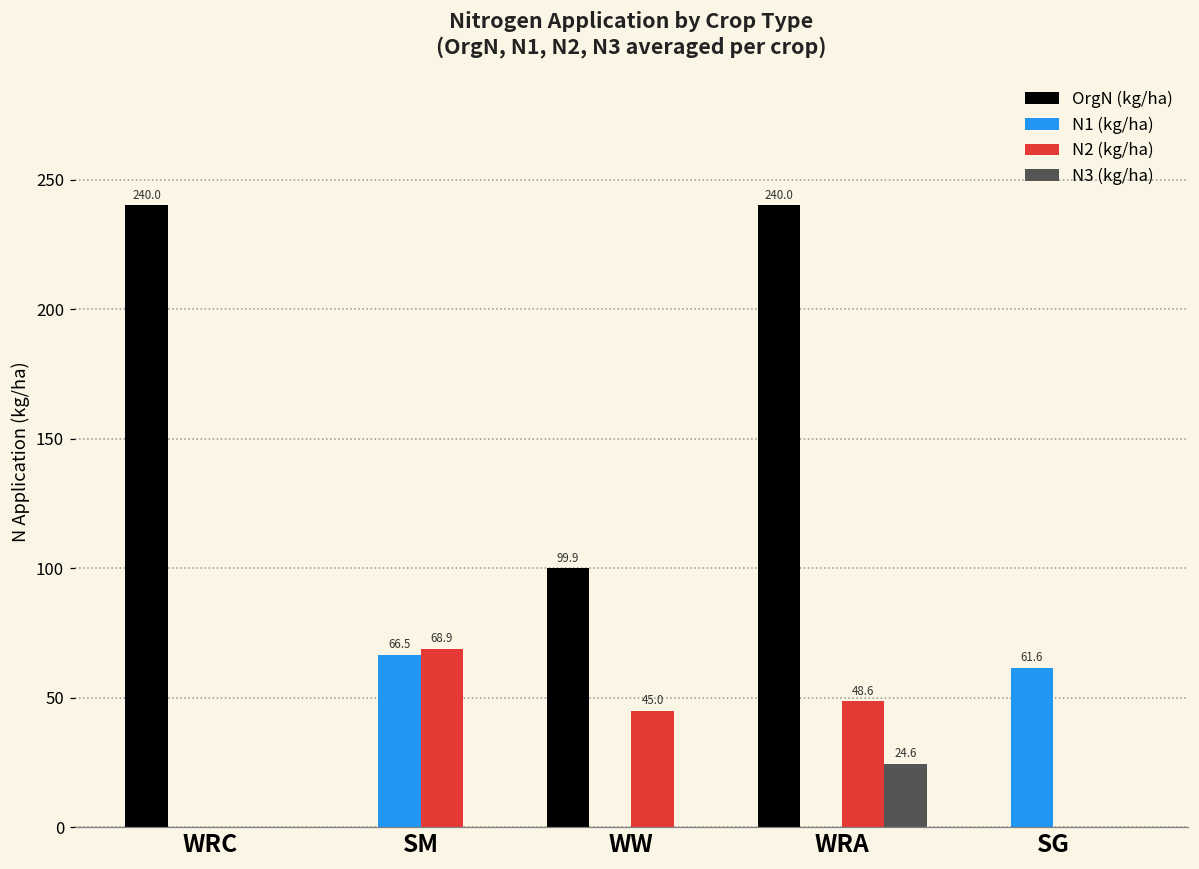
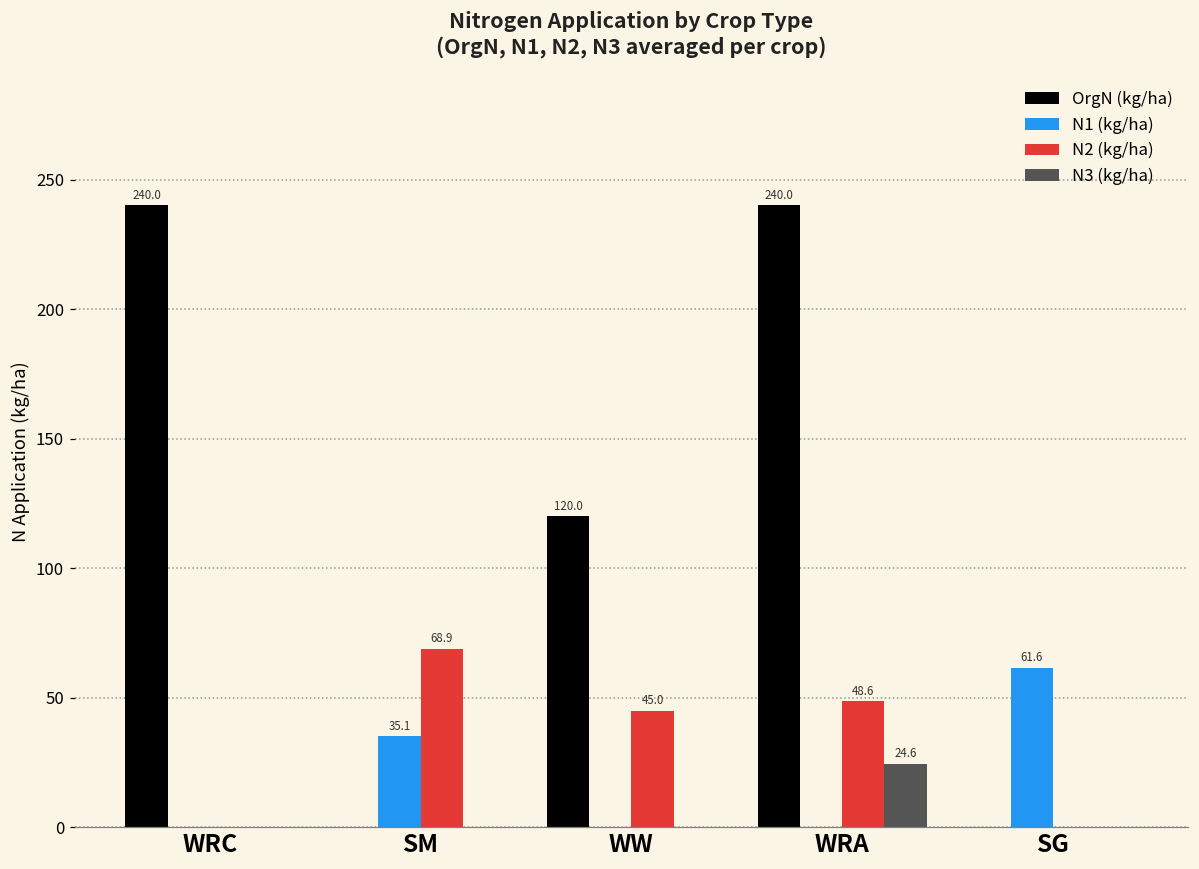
N1 (kg/ha), SM: 66.5 -> 35.1
OrgN (kg/ha), WW: 99.9 -> 120.0
